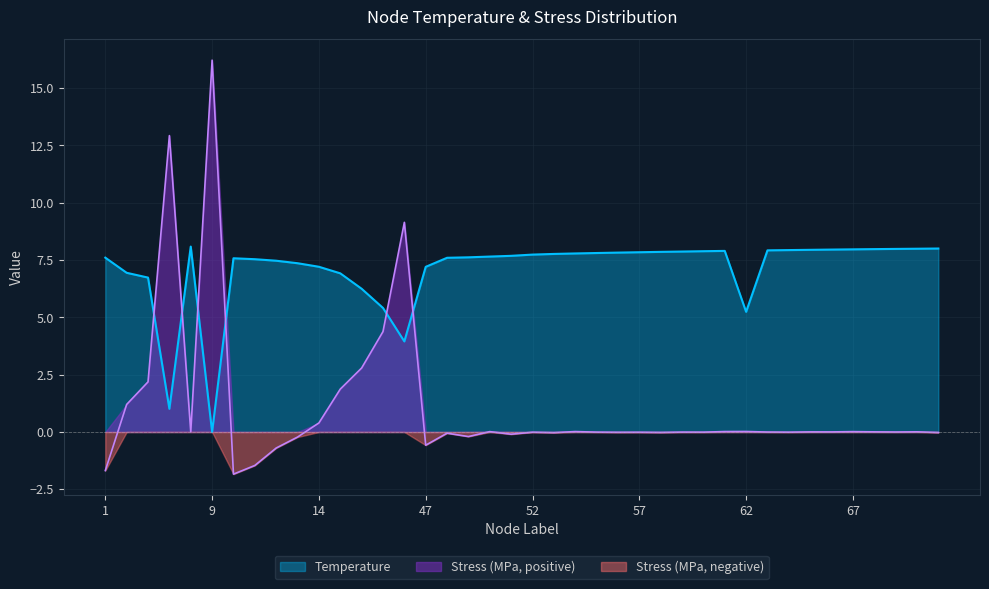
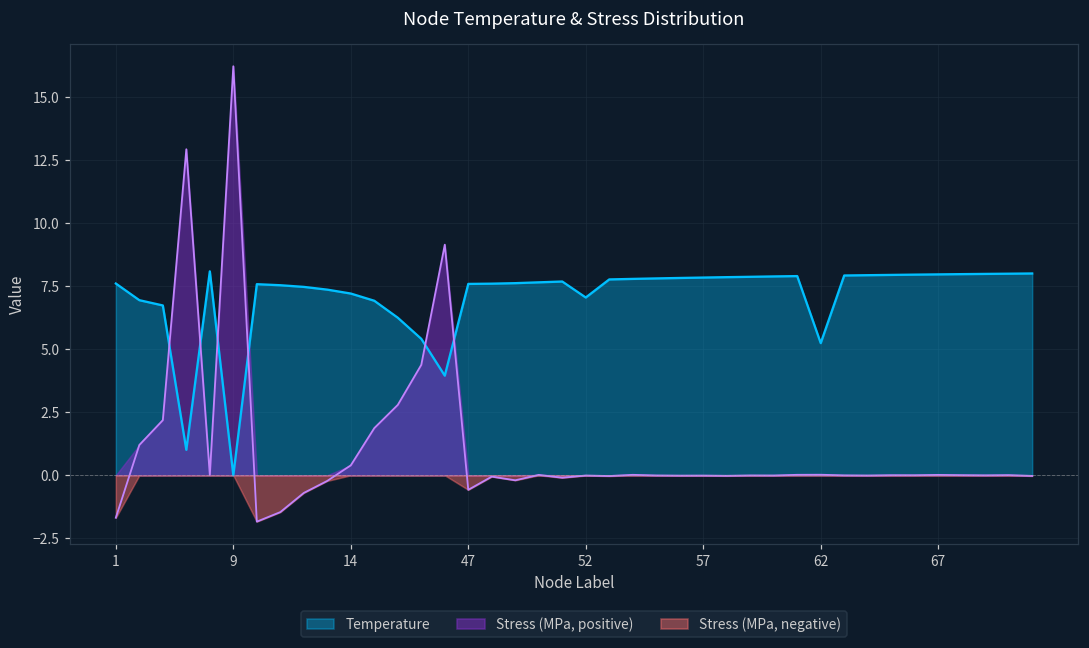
Temperature, 47: 7.2 -> 7.6
Temperature, 52: 7.7 -> 7.0
